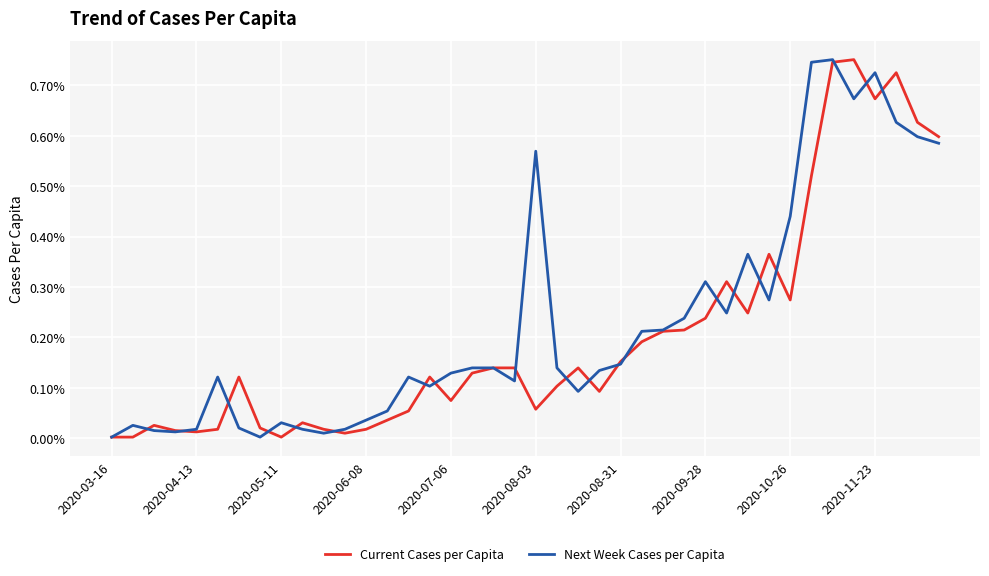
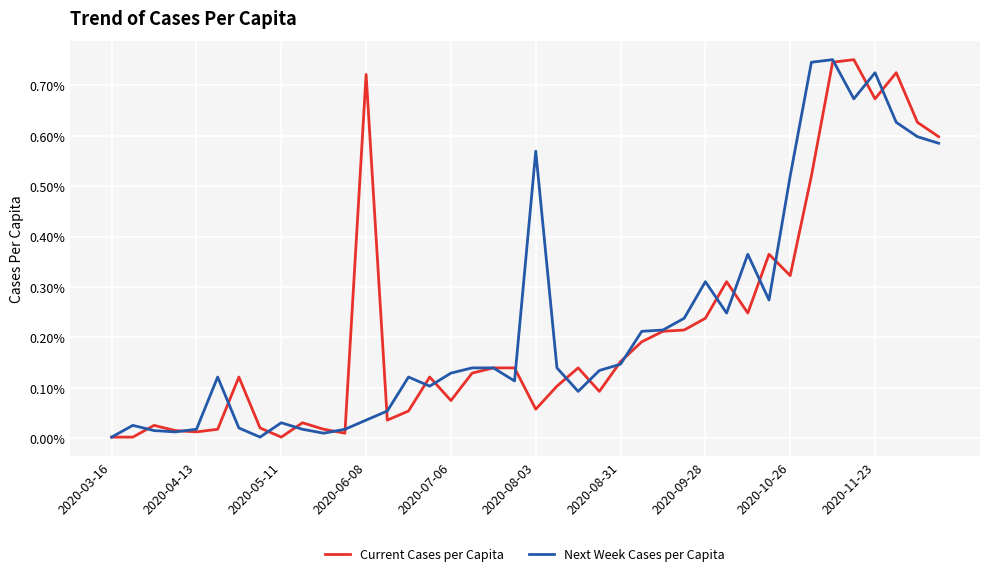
Current Cases per Capita, 2020-06-08: 0.02% -> 0.72%
Current Cases per Capita, 2020-10-26: 0.27% -> 0.32%
Next Week Cases per Capita, 2020-10-26: 0.44% -> 0.52%
